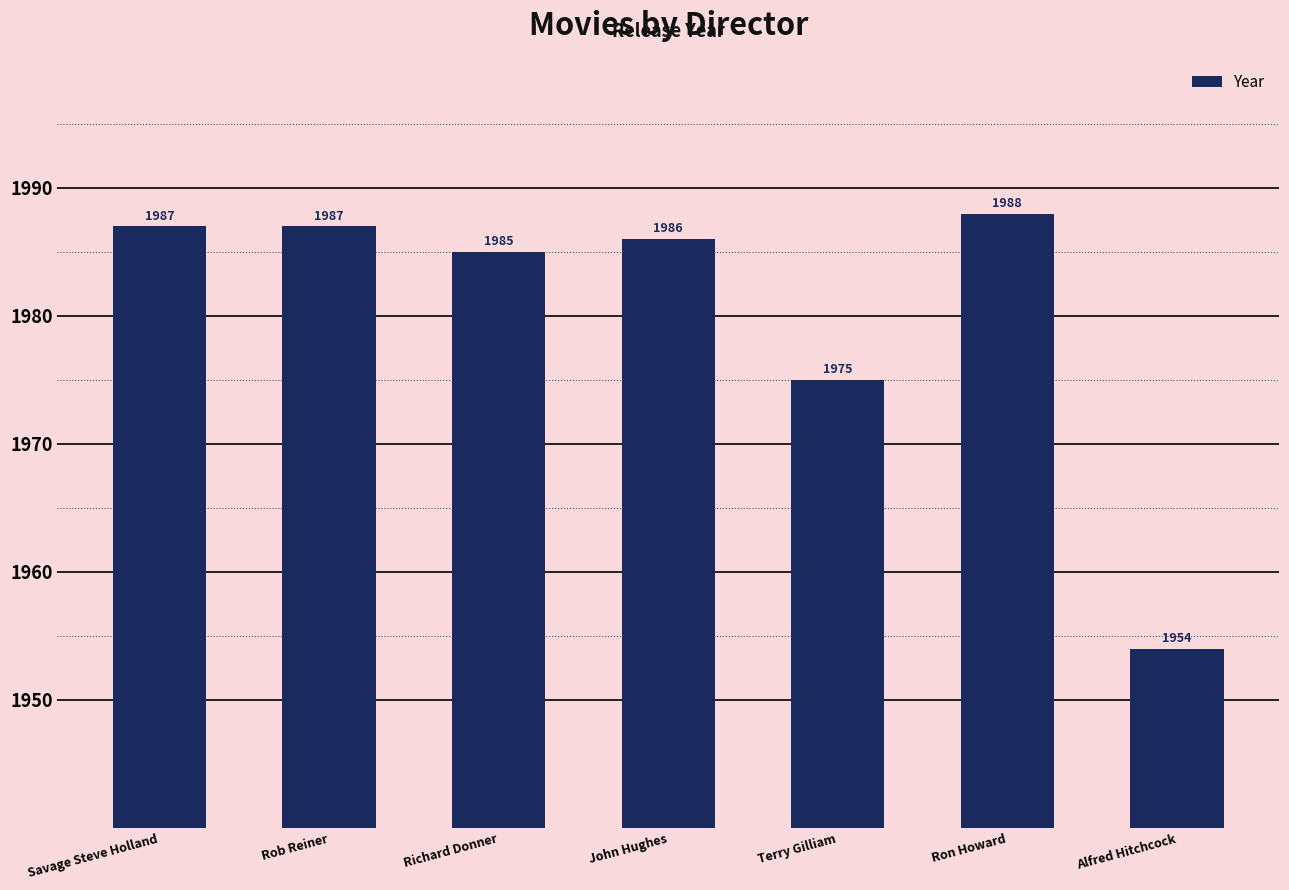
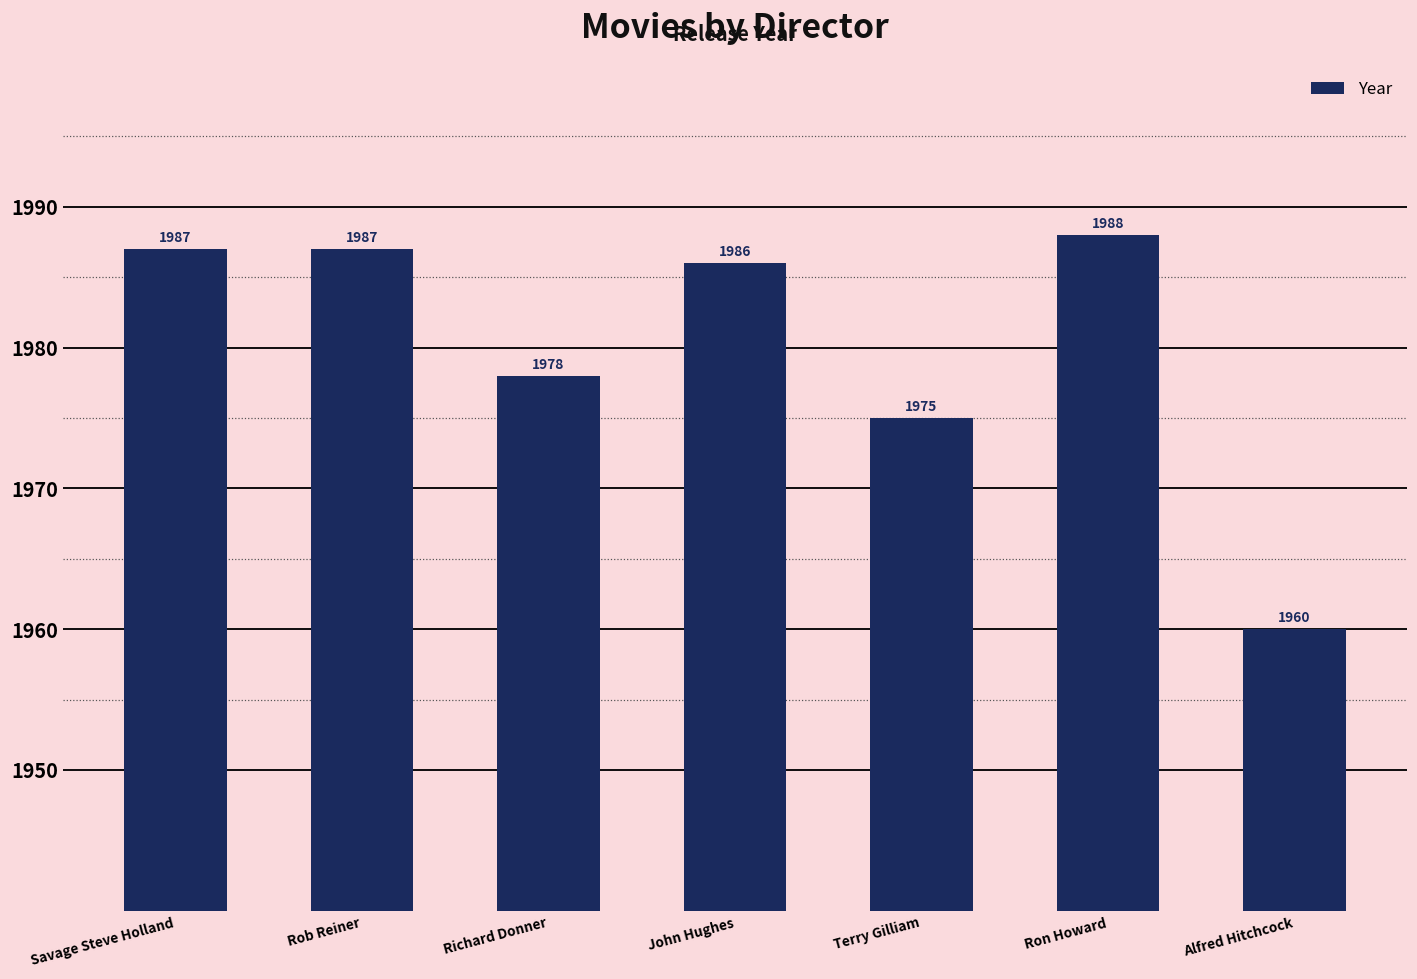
Richard Donner: 1985 -> 1978
Alfred Hitchcock: 1954 -> 1960
